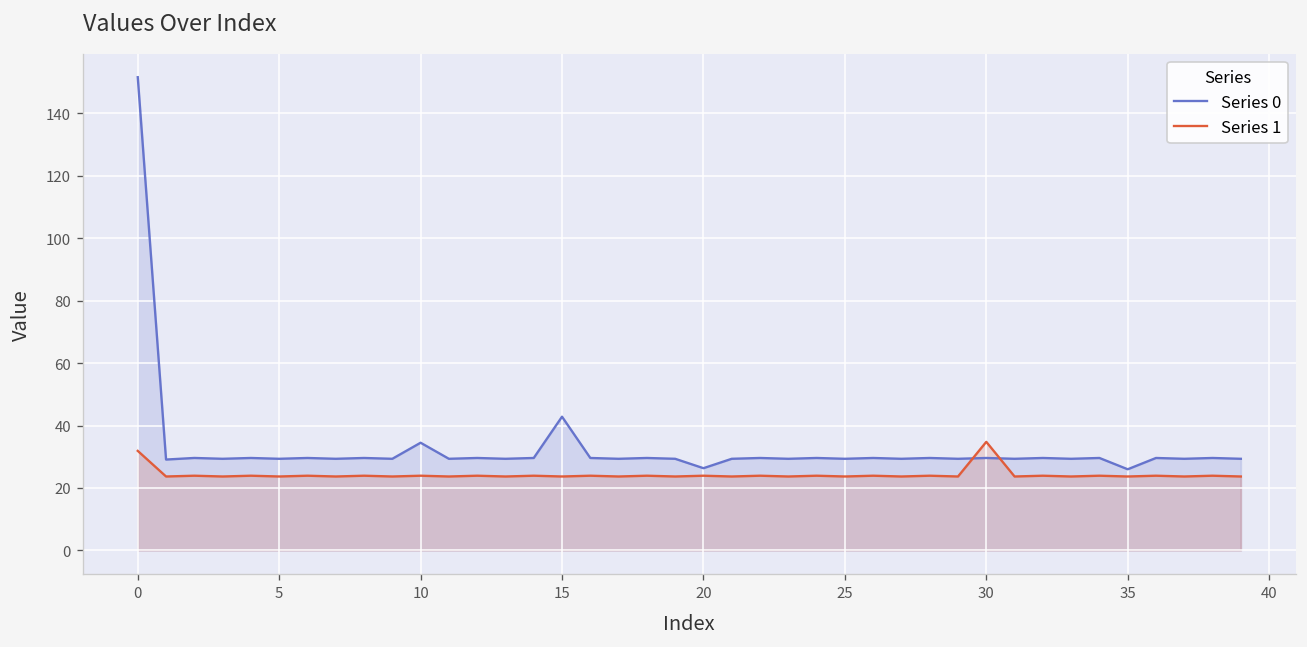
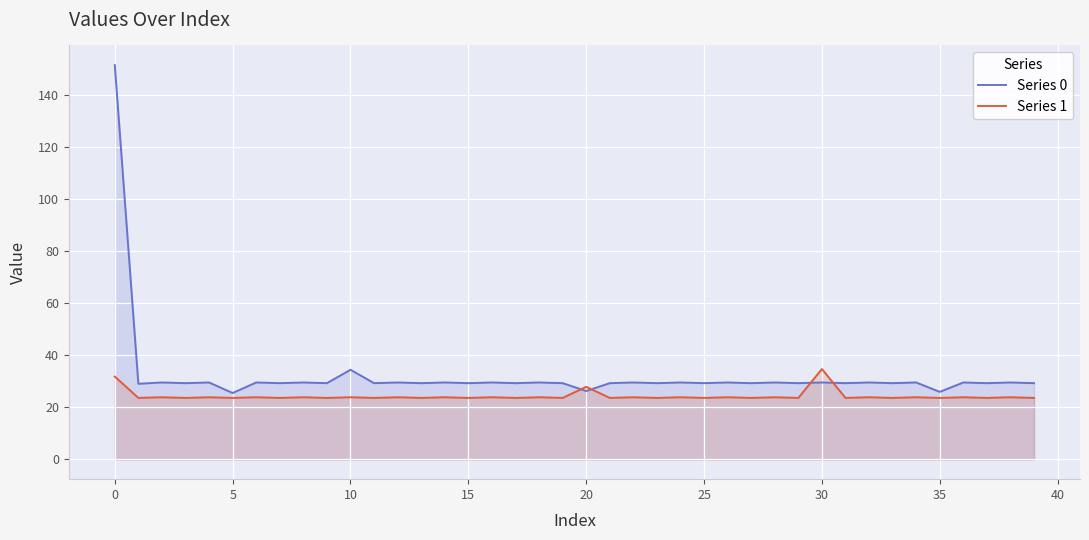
Series 0, 5: 29 -> 26
Series 0, 15: 43 -> 29
Series 1, 20: 24 -> 28
